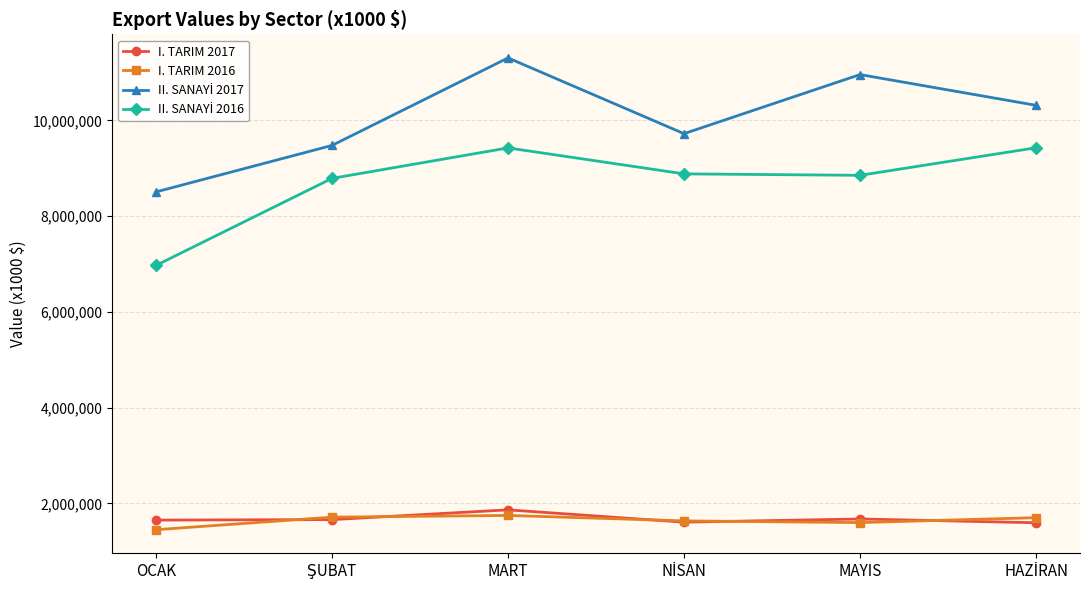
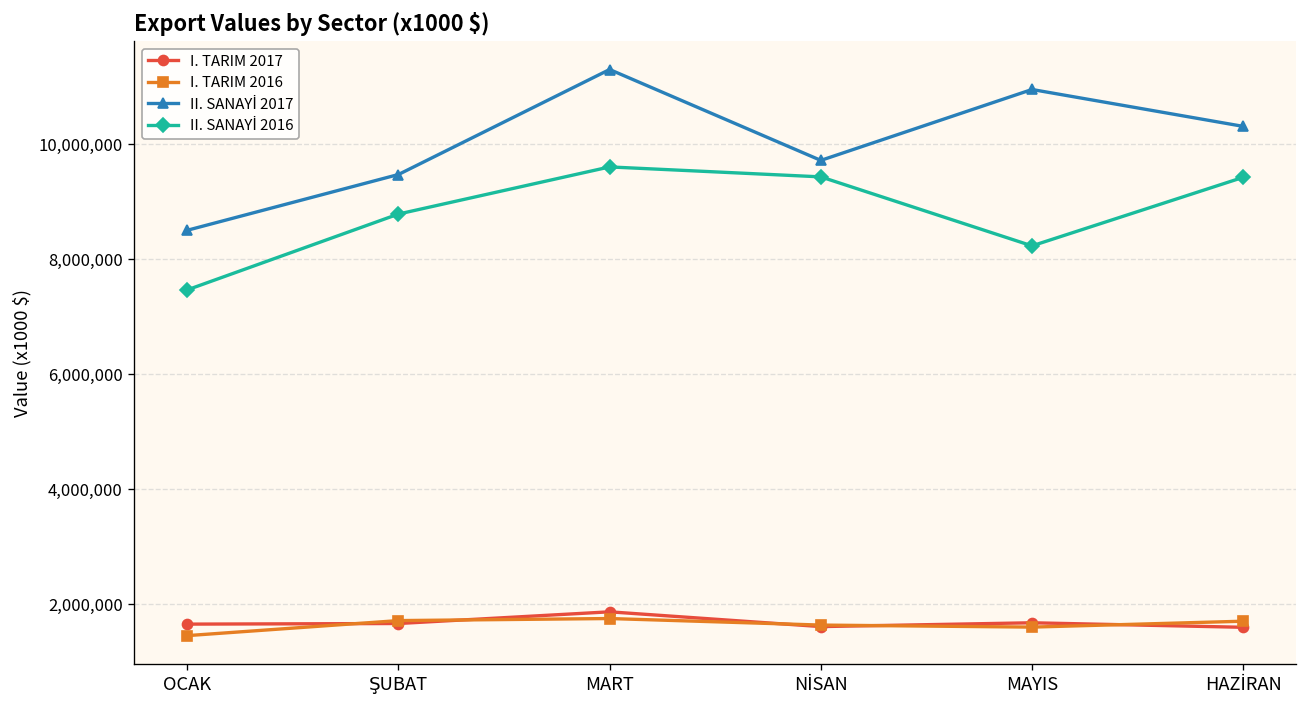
II. SANAYİ 2016, OCAK: 7,000,000 -> 7,500,000
II. SANAYİ 2016, MART: 9,400,000 -> 9,600,000
II. SANAYİ 2016, NİSAN: 8,900,000 -> 9,400,000
II. SANAYİ 2016, MAYIS: 8,900,000 -> 8,200,000
